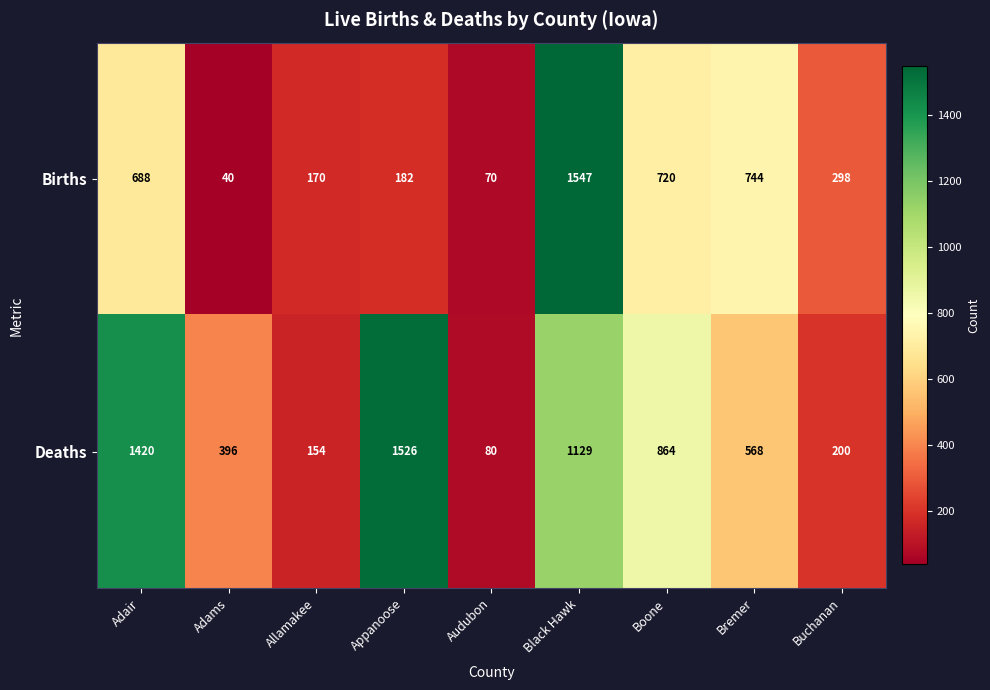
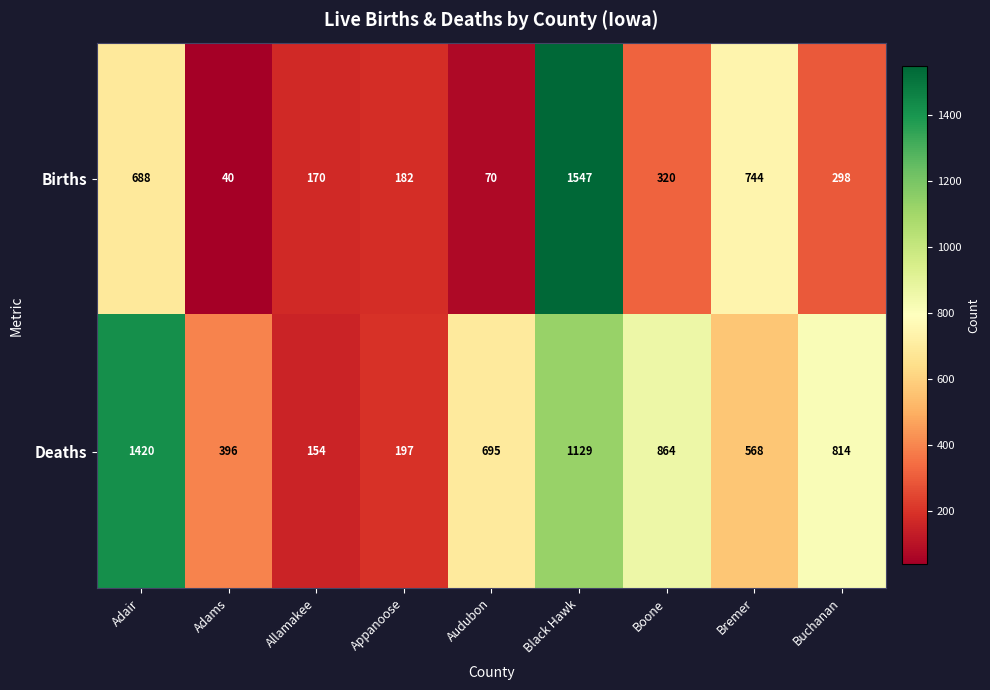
Births, Boone: 720 -> 320
Deaths, Appanoose: 1526 -> 197
Deaths, Audubon: 80 -> 695
Deaths, Buchanan: 200 -> 814
